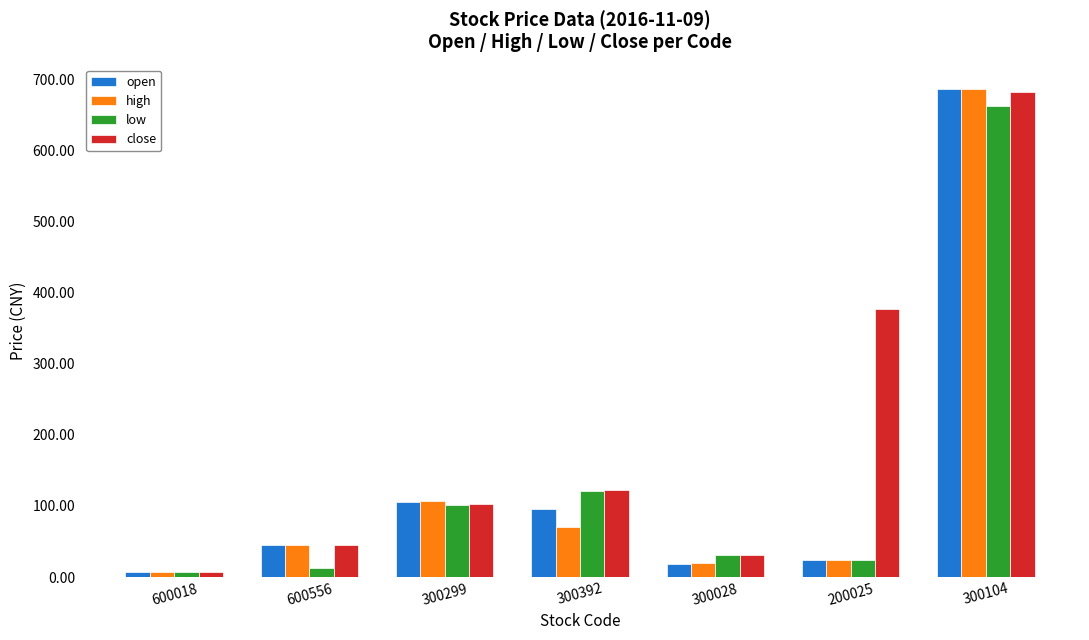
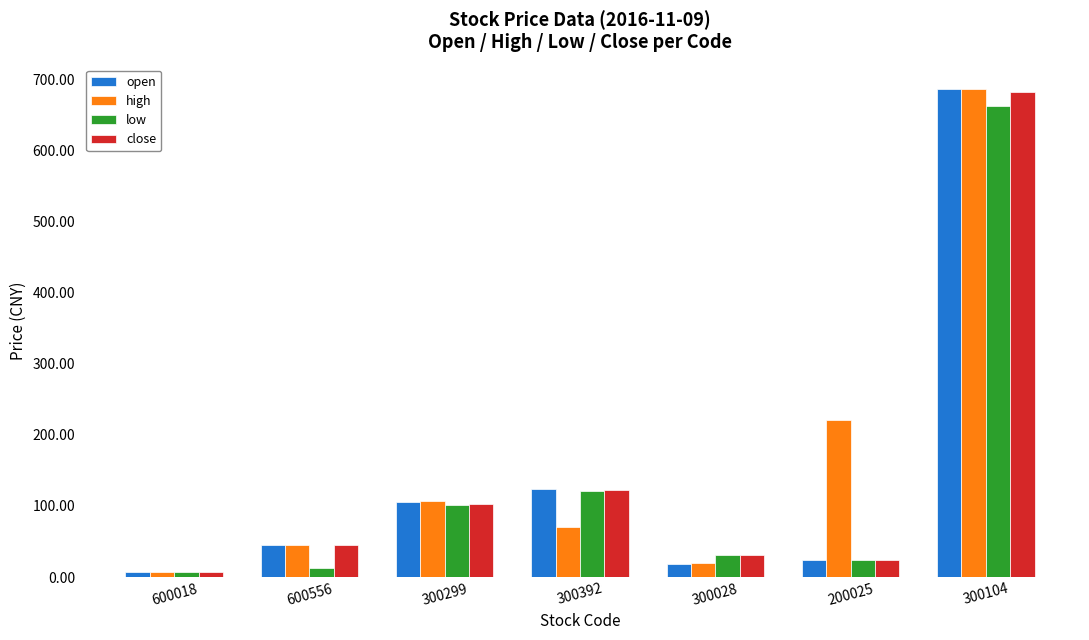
open, 300392: 100 -> 120
high, 200025: 20 -> 220
close, 200025: 380 -> 20
